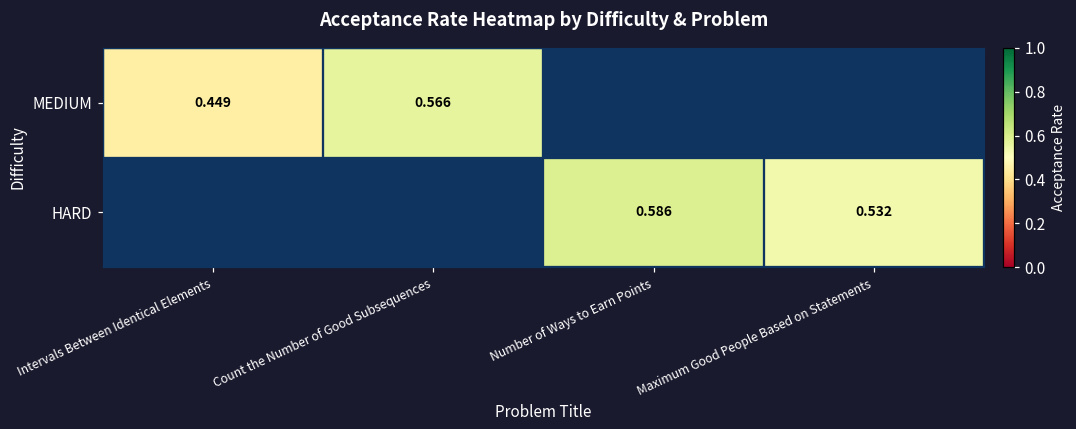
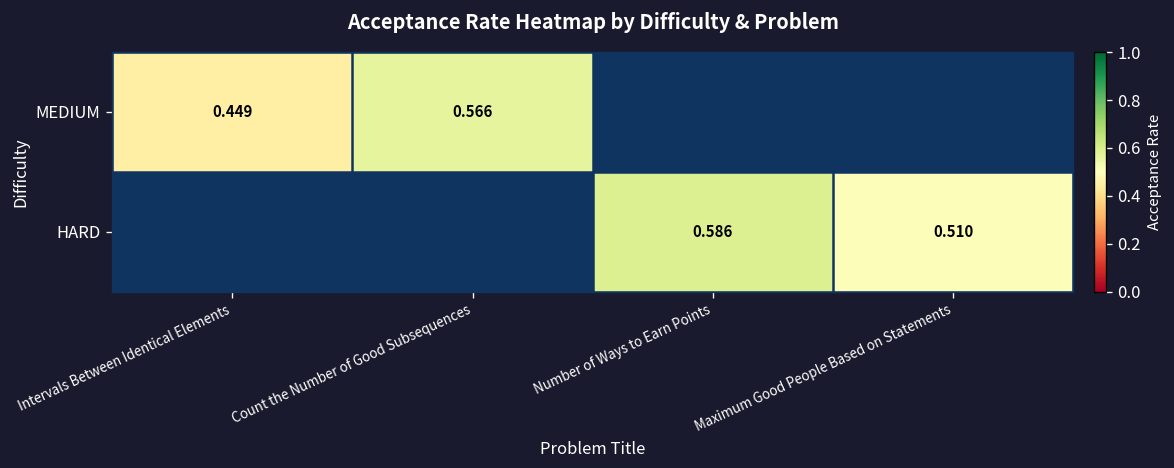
HARD, Maximum Good People Based on Statements: 0.532 -> 0.510
